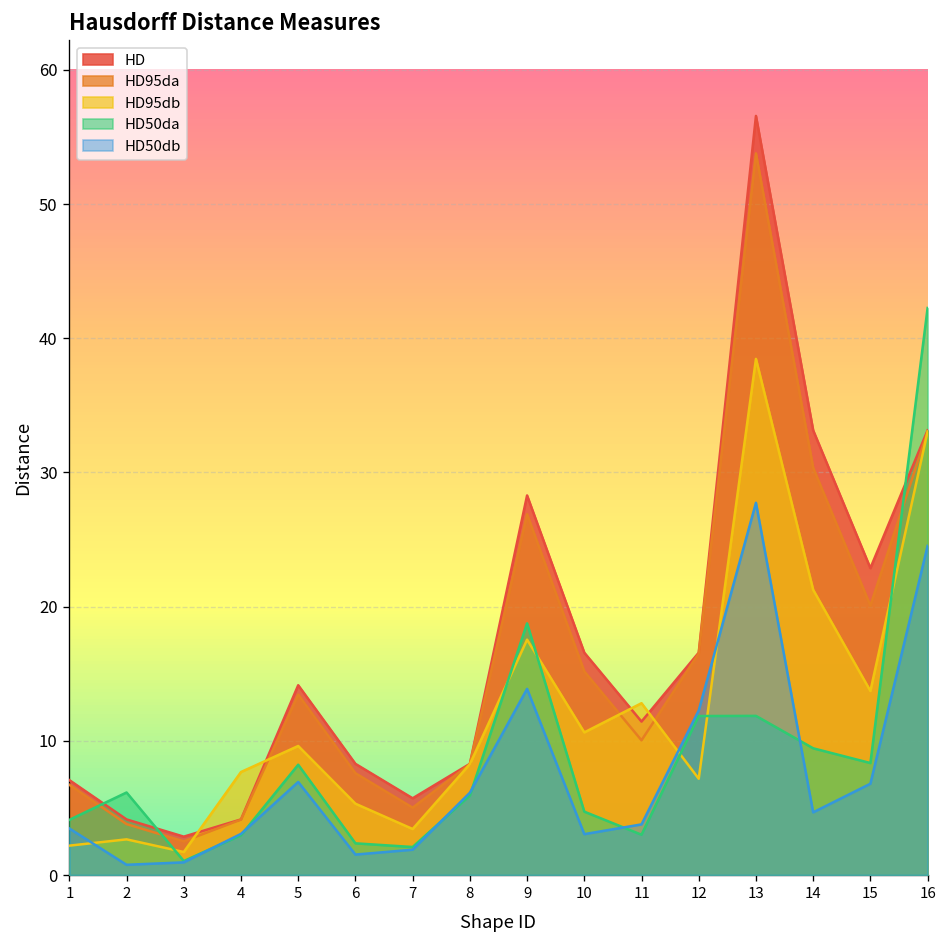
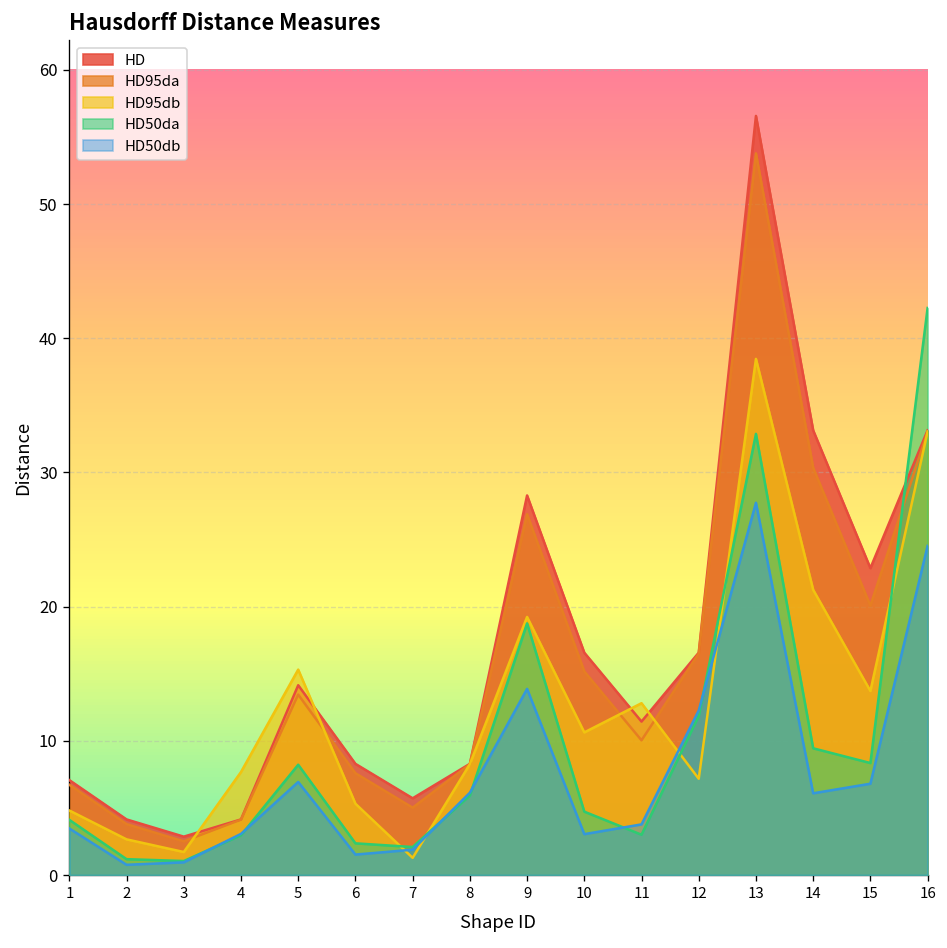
HD95db, 1: 2.2 -> 4.8
HD50da, 2: 6.1 -> 1.2
HD95db, 5: 9.6 -> 15.3
HD95db, 7: 3.4 -> 1.3
HD95db, 9: 17.5 -> 19.2
HD50da, 13: 11.9 -> 32.9
HD50db, 14: 4.7 -> 6.1
